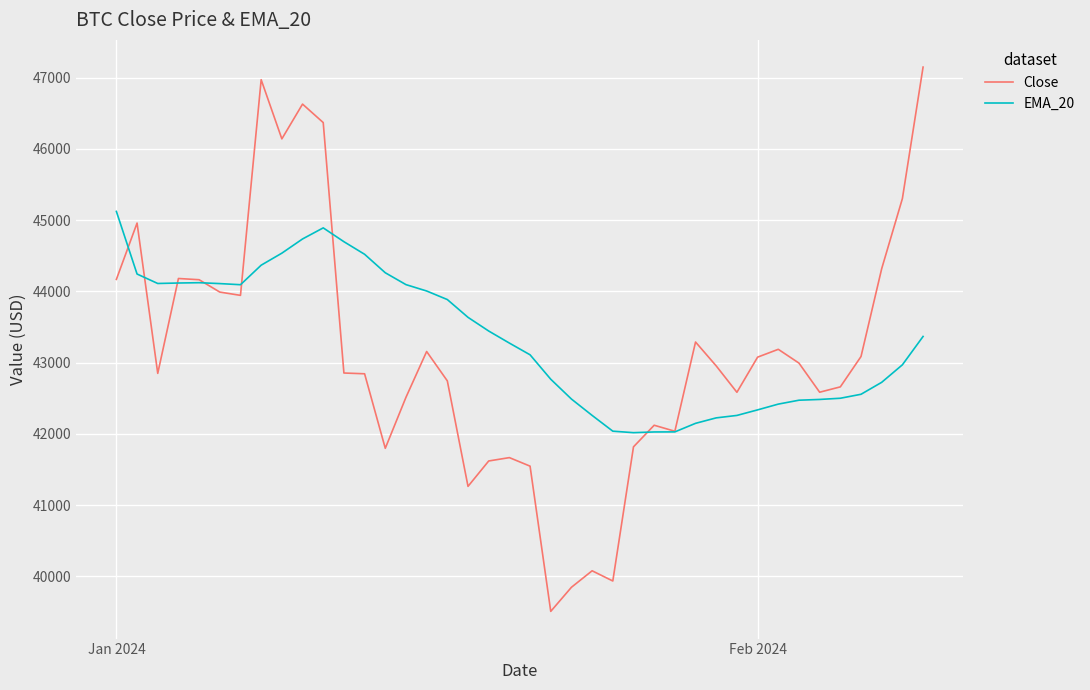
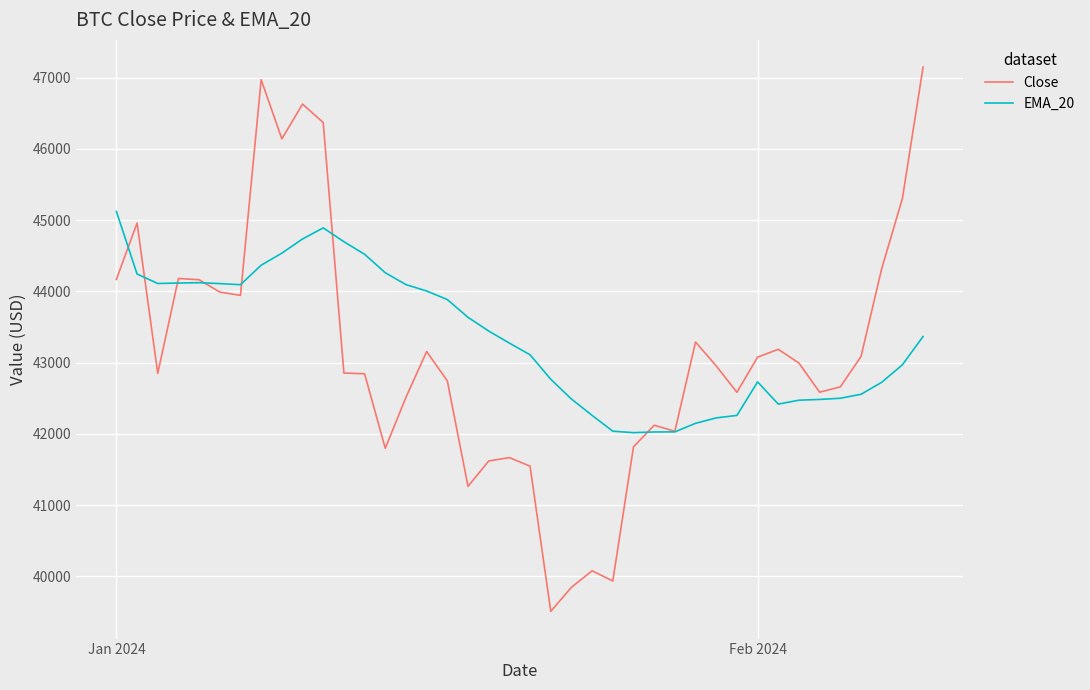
EMA_20, Feb 2024: 42300 -> 42700
